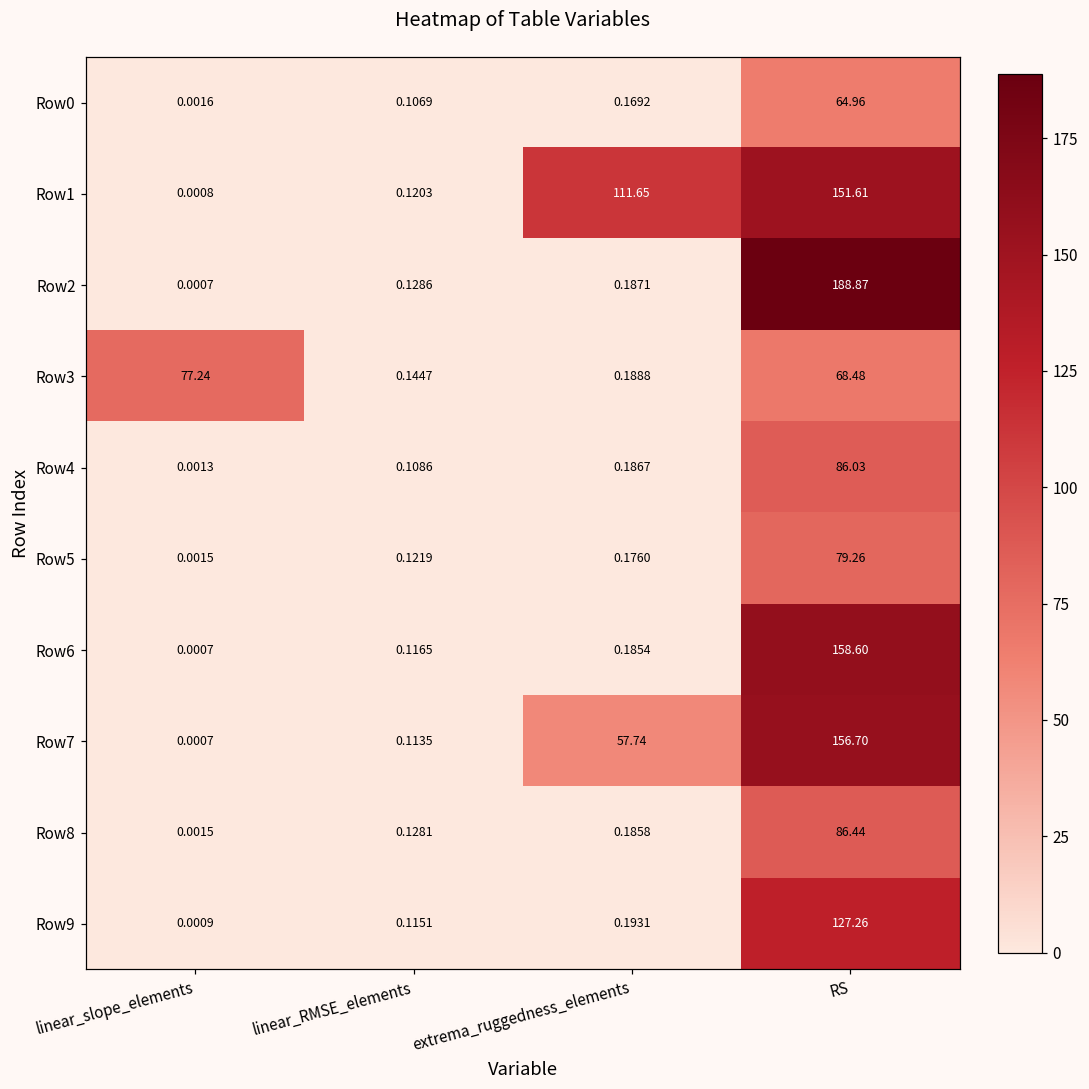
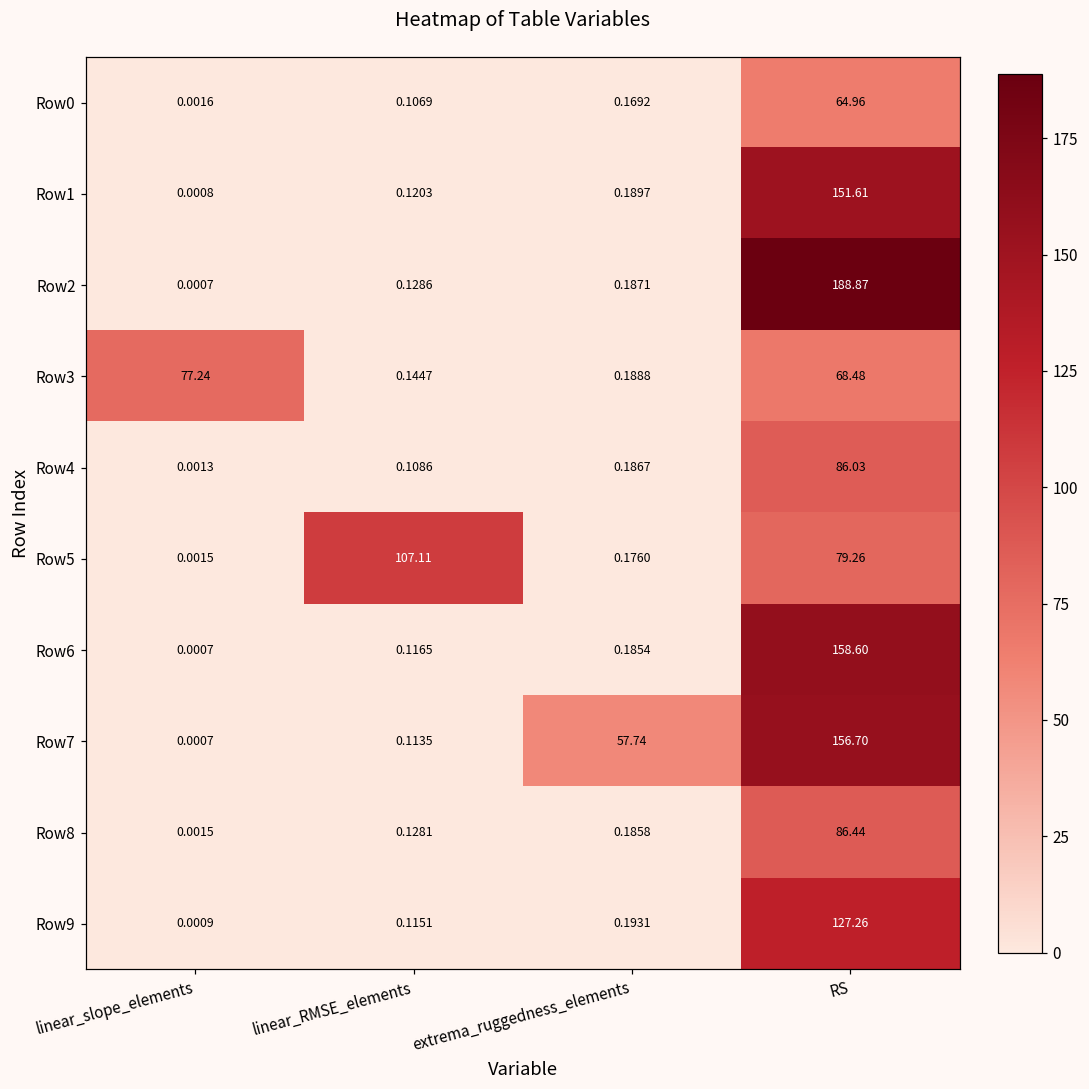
Row1, extrema_ruggedness_elements: 111.65 -> 0.1897
Row5, linear_RMSE_elements: 0.1219 -> 107.11
